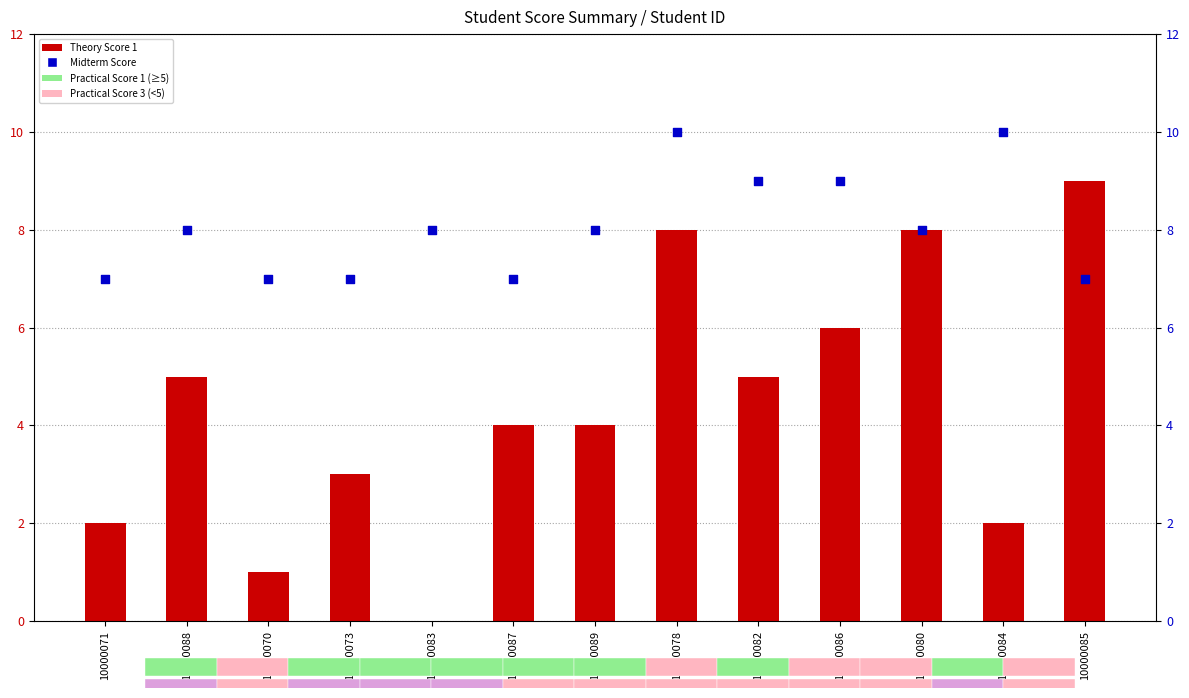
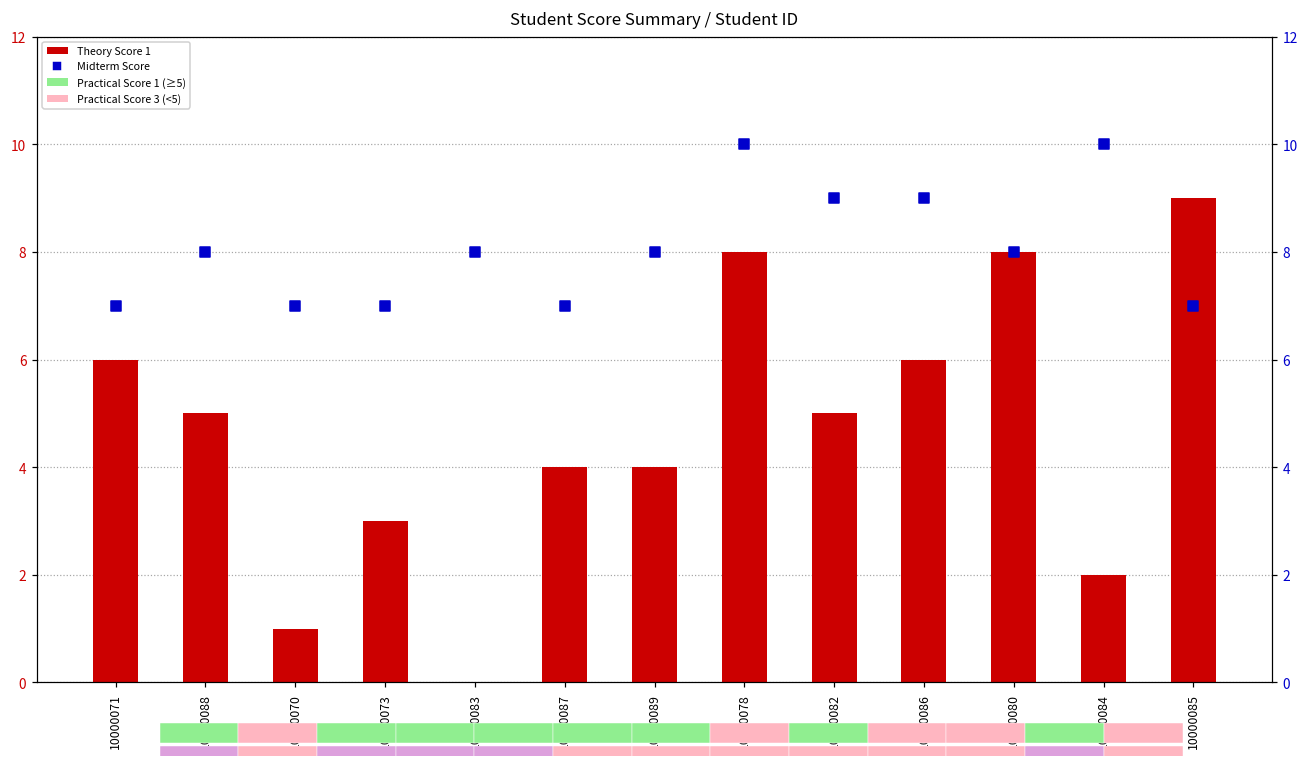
Student Score Summary / Student ID, Theory Score 1, 10000071: 2 -> 6
